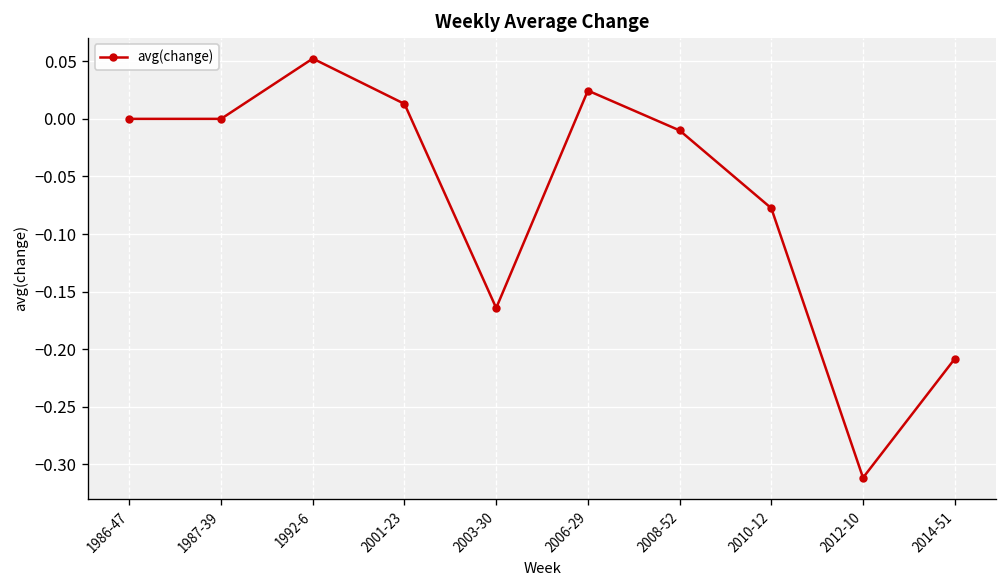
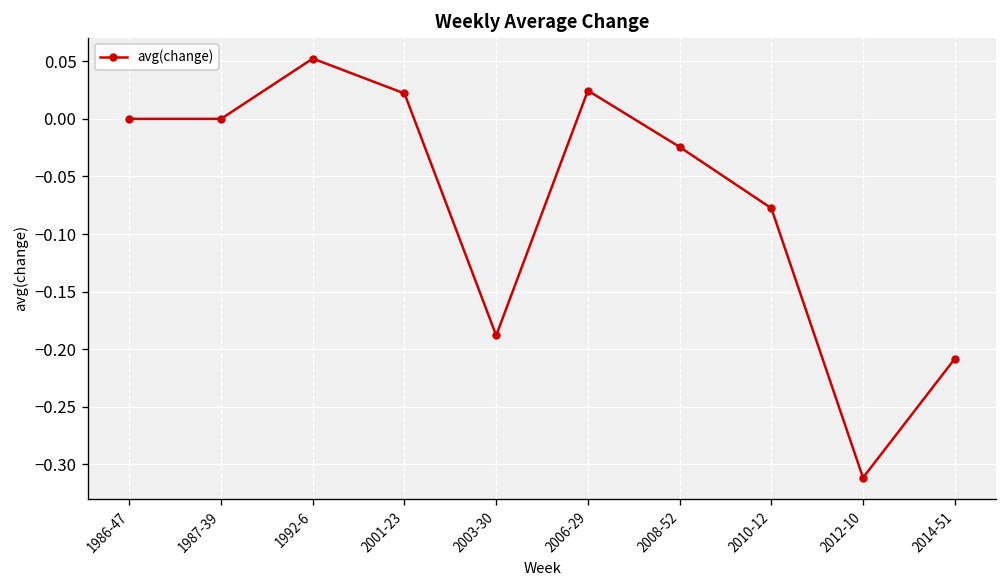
2001-23: 0.01 -> 0.02
2003-30: -0.16 -> -0.19
2008-52: -0.01 -> -0.02
